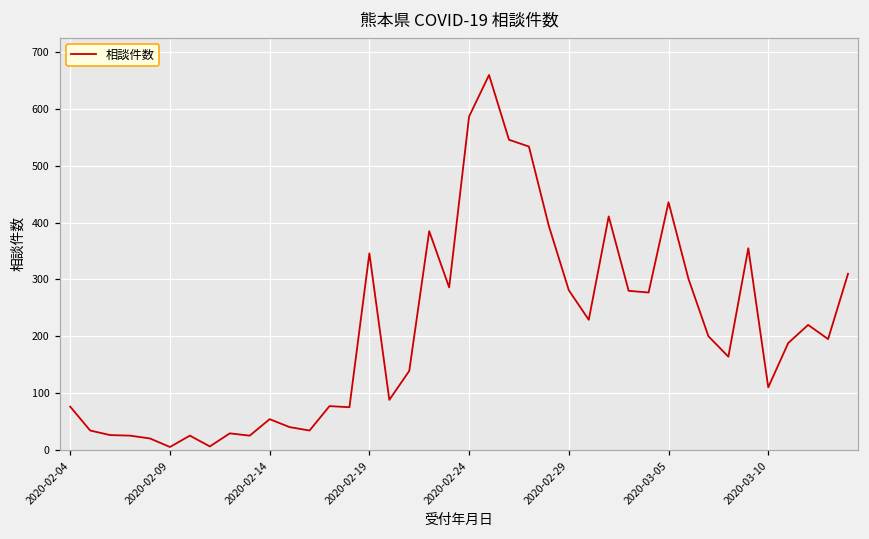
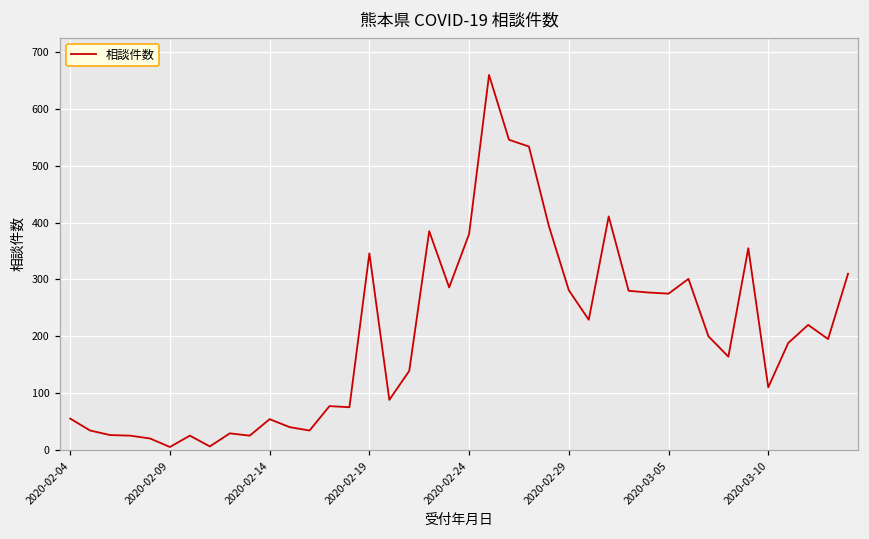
2020-02-04: 80 -> 60
2020-02-24: 590 -> 380
2020-03-05: 440 -> 280
